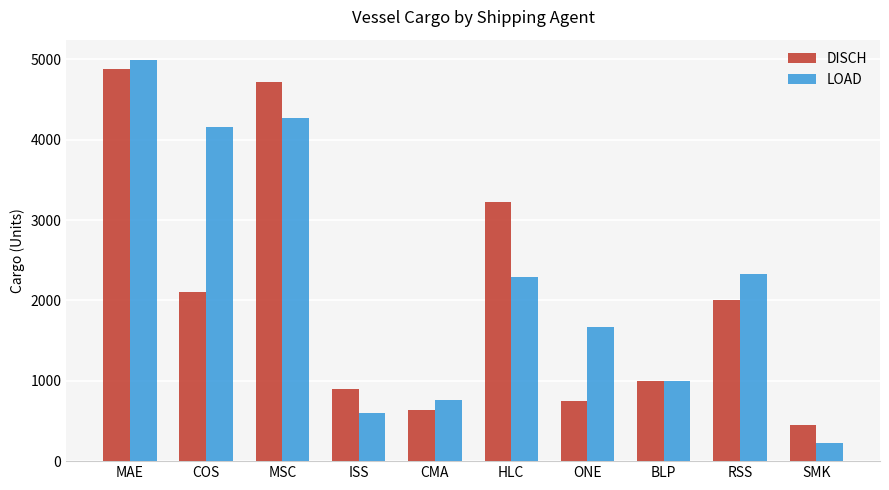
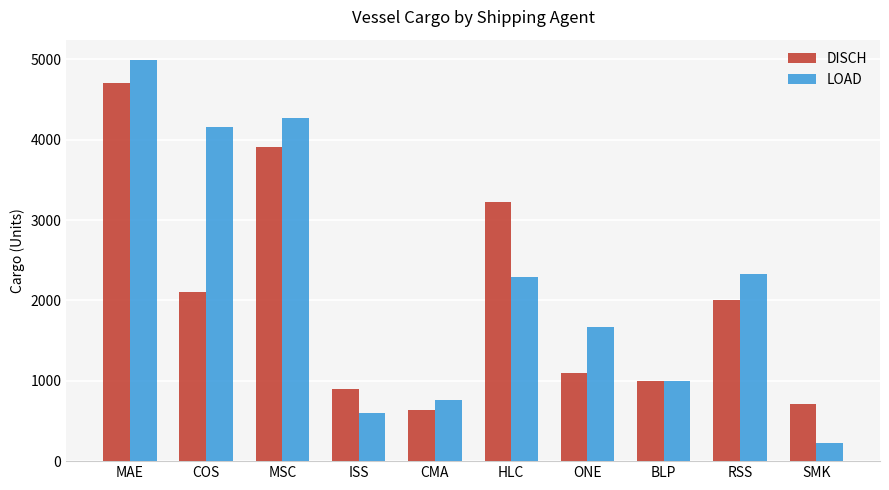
DISCH, MAE: 4900 -> 4700
DISCH, MSC: 4700 -> 3900
DISCH, ONE: 700 -> 1100
DISCH, SMK: 500 -> 700
